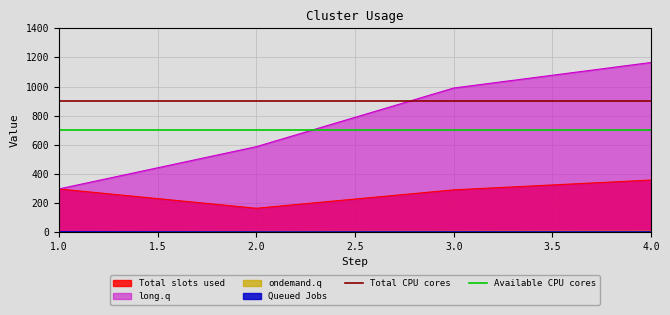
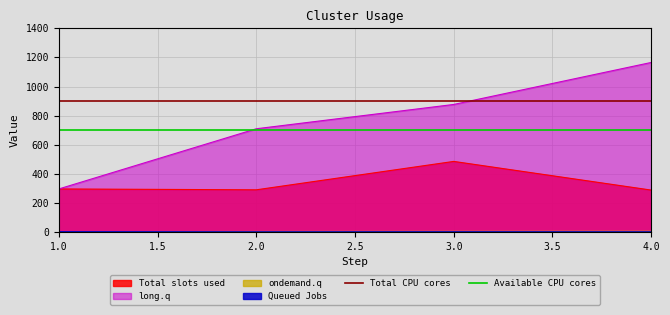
Total slots used, 2.0: 160 -> 290
long.q, 2.0: 590 -> 710
Total slots used, 3.0: 290 -> 490
long.q, 3.0: 990 -> 880
Total slots used, 4.0: 360 -> 290
